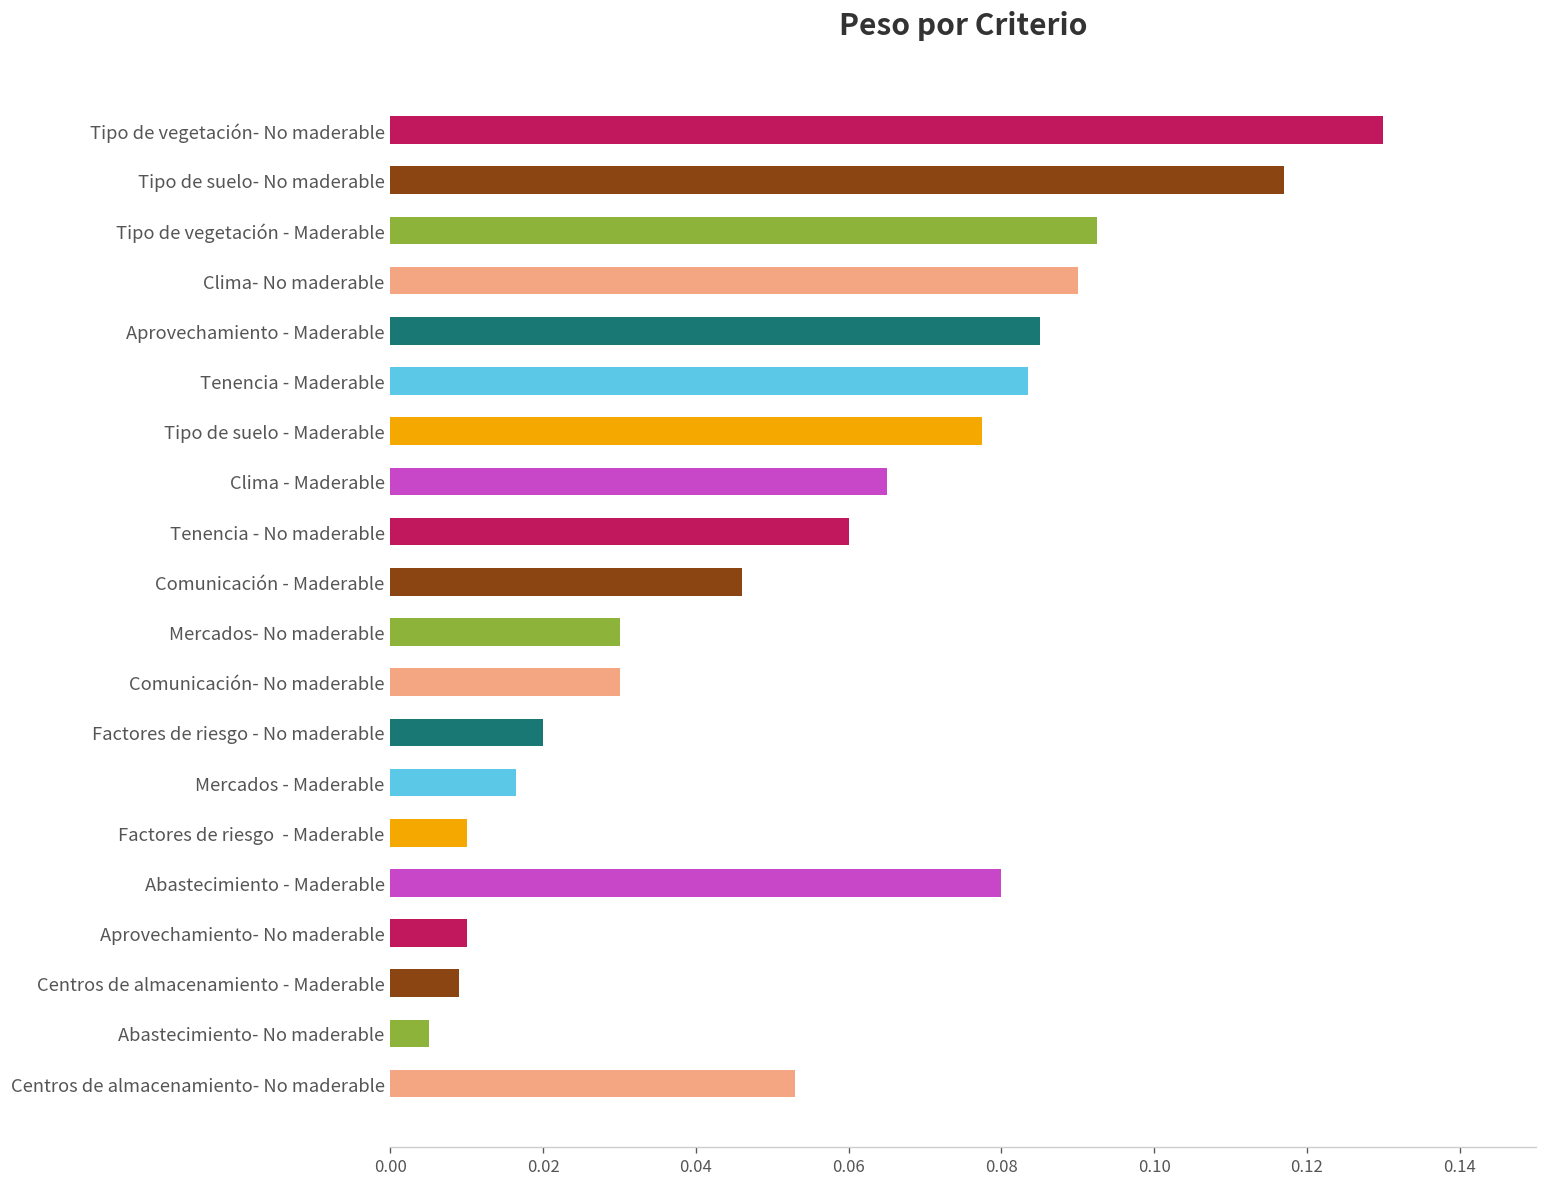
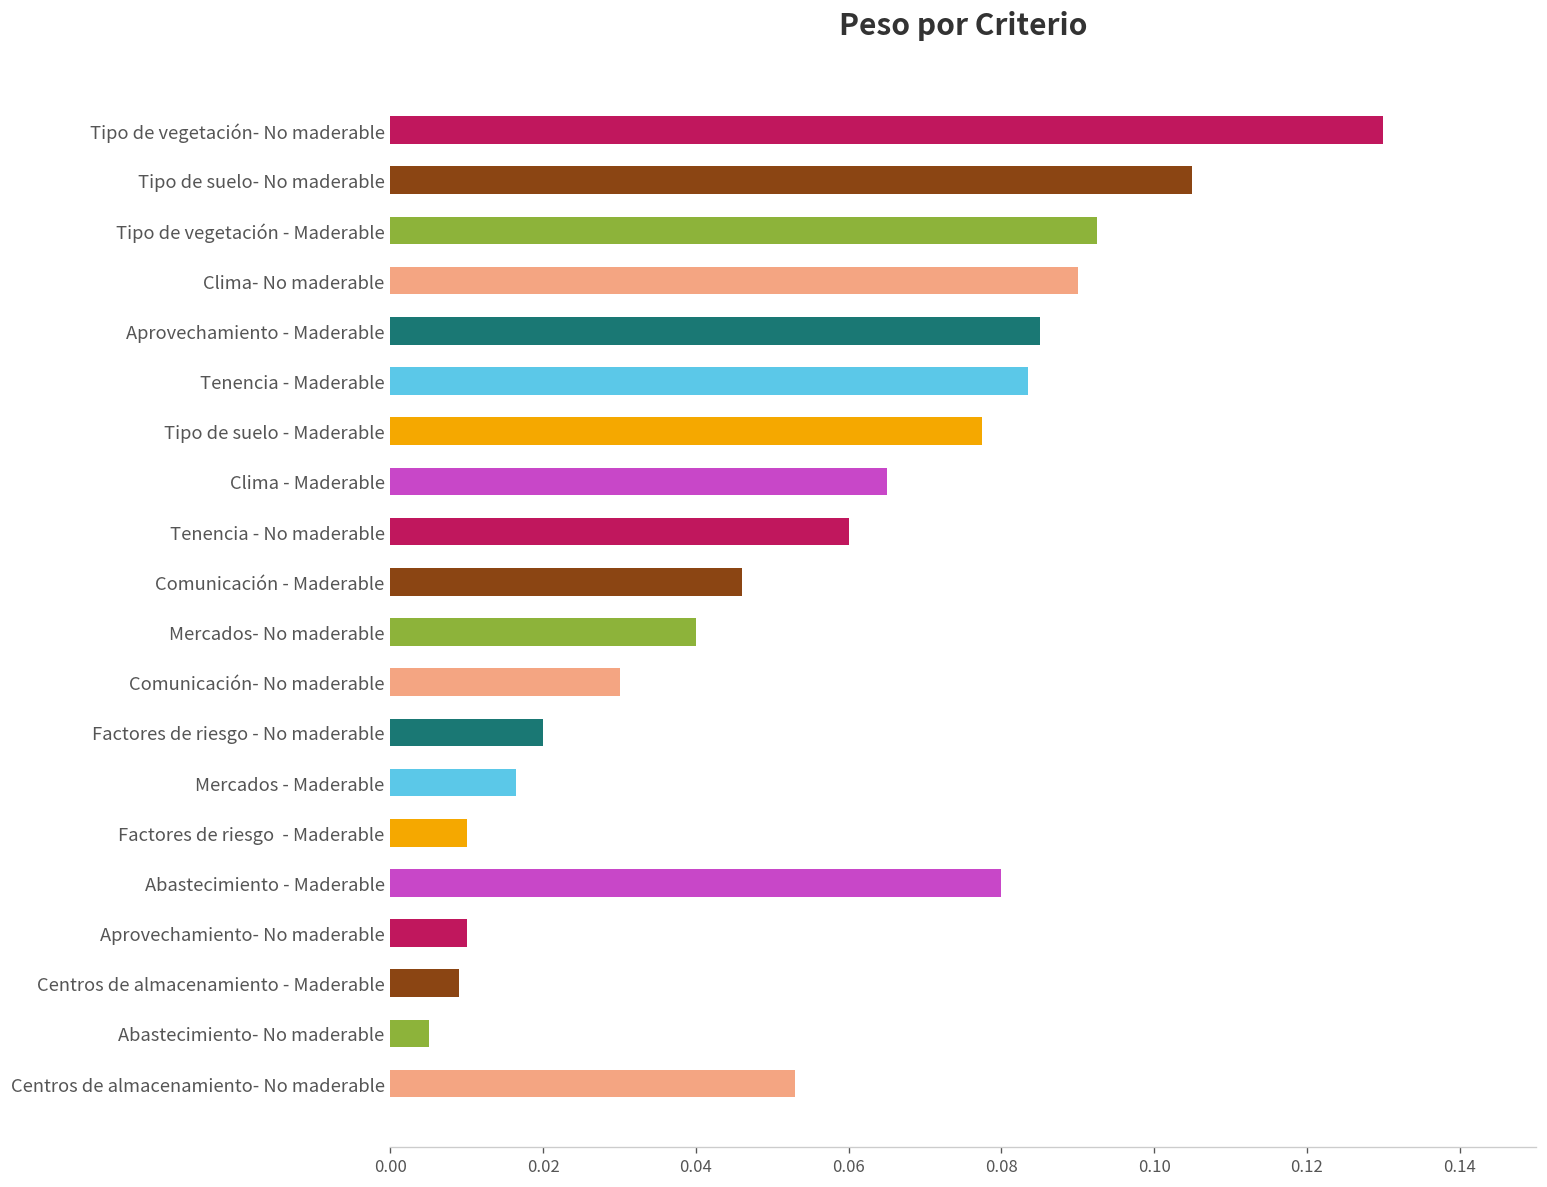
Tipo de suelo- No maderable: 0.117 -> 0.105
Mercados- No maderable: 0.03 -> 0.04
